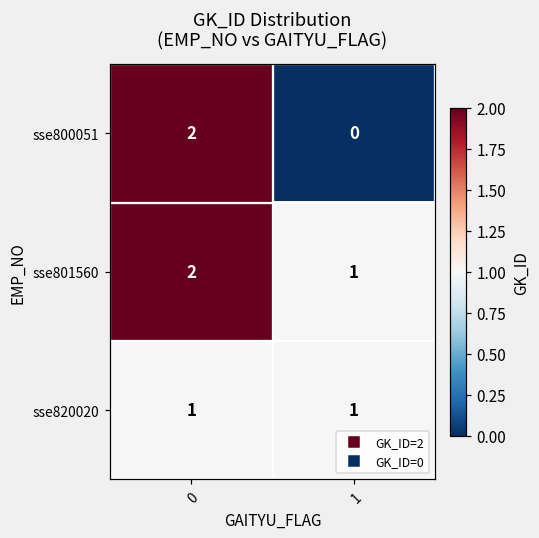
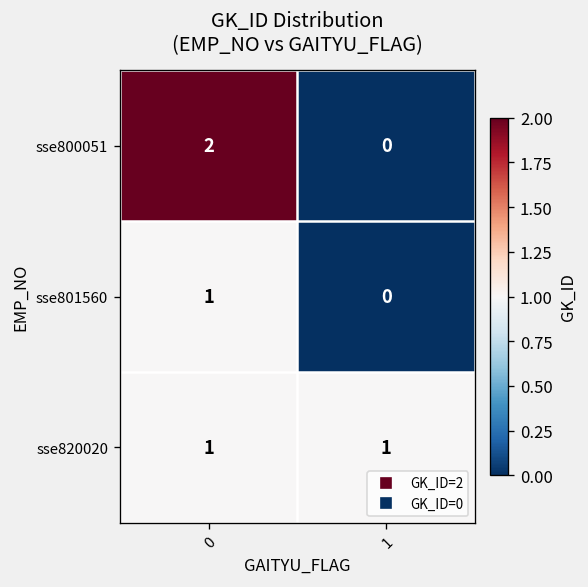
sse801560, 0: 2 -> 1
sse801560, 1: 1 -> 0
